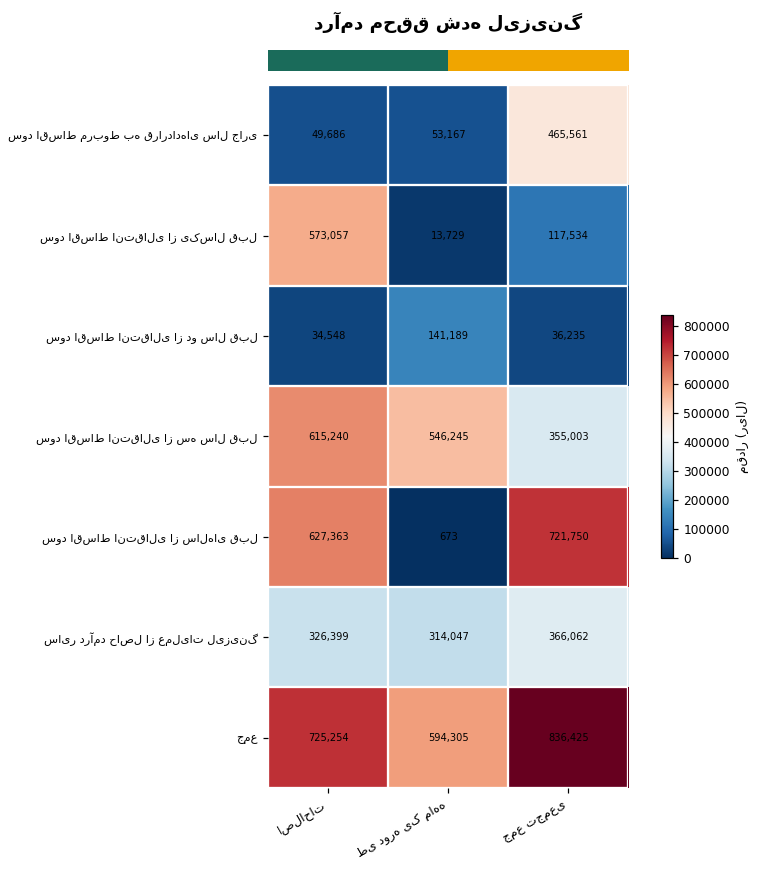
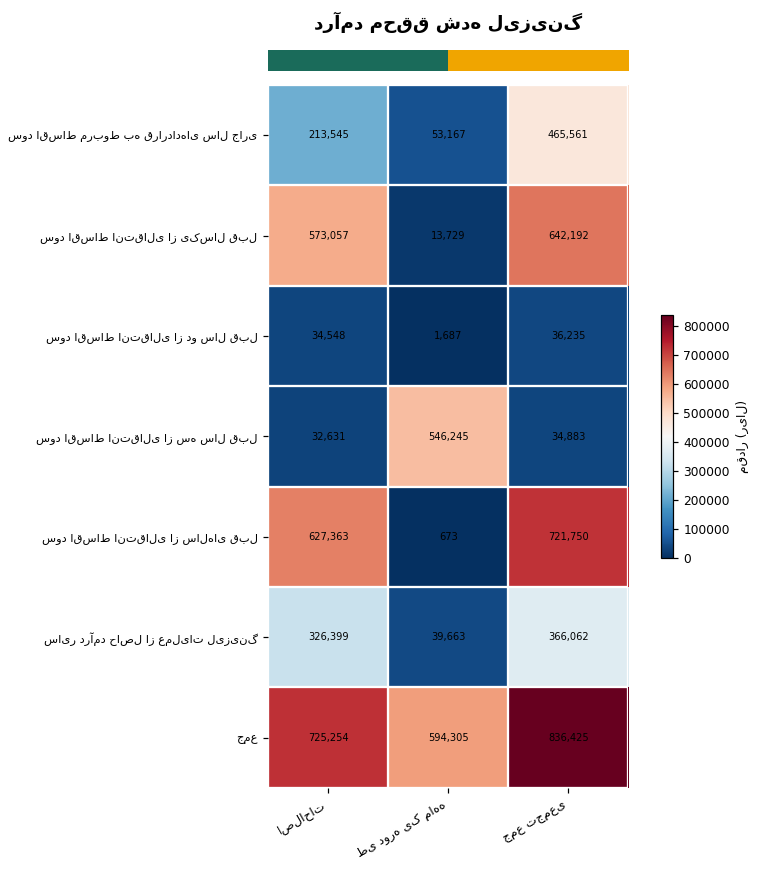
سود اقساط مربوط به قراردادهای سال جاری, اصلاحات: 49,686 -> 213,545
سود اقساط انتقالی از یکسال قبل, جمع تجمعی: 117,534 -> 642,192
سود اقساط انتقالی از دو سال قبل, طی دوره یک ماهه: 141,189 -> 1,687
سود اقساط انتقالی از سه سال قبل, اصلاحات: 615,240 -> 32,631
سود اقساط انتقالی از سه سال قبل, جمع تجمعی: 355,003 -> 34,883
سایر درآمد حاصل از عملیات لیزینگ, طی دوره یک ماهه: 314,047 -> 39,663
